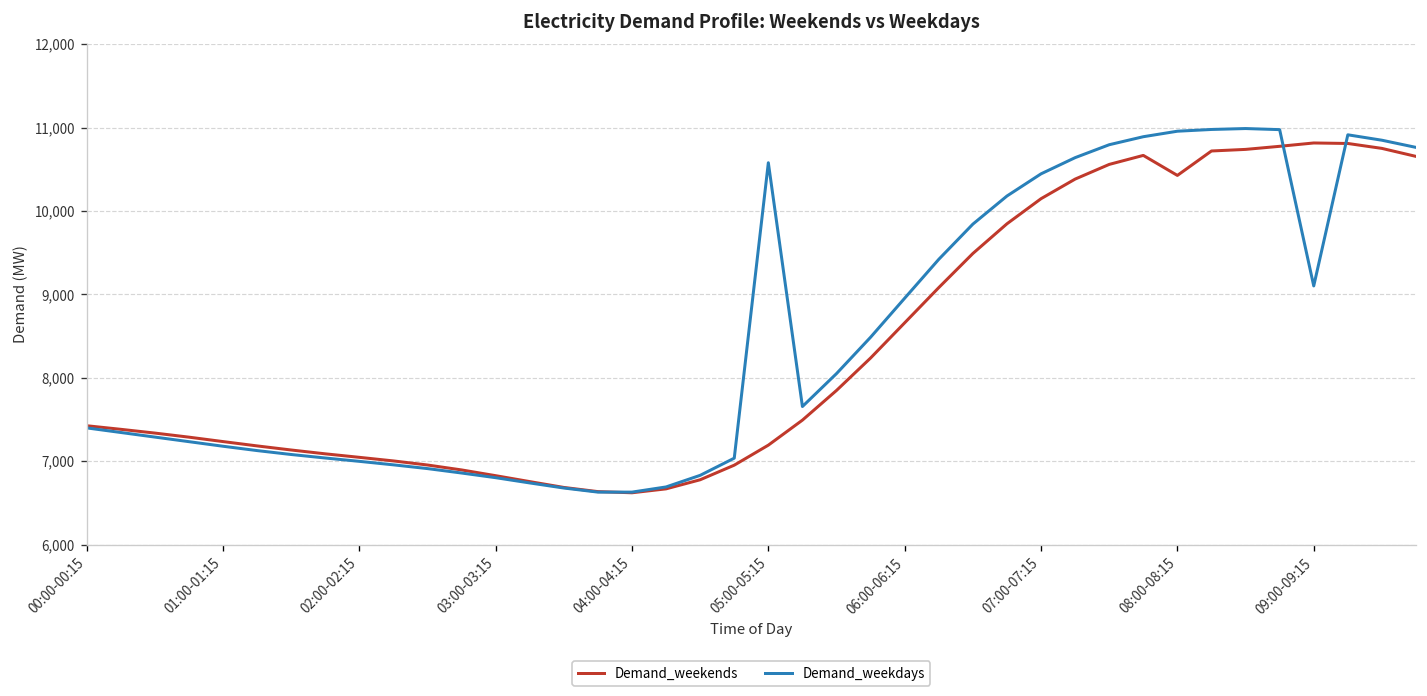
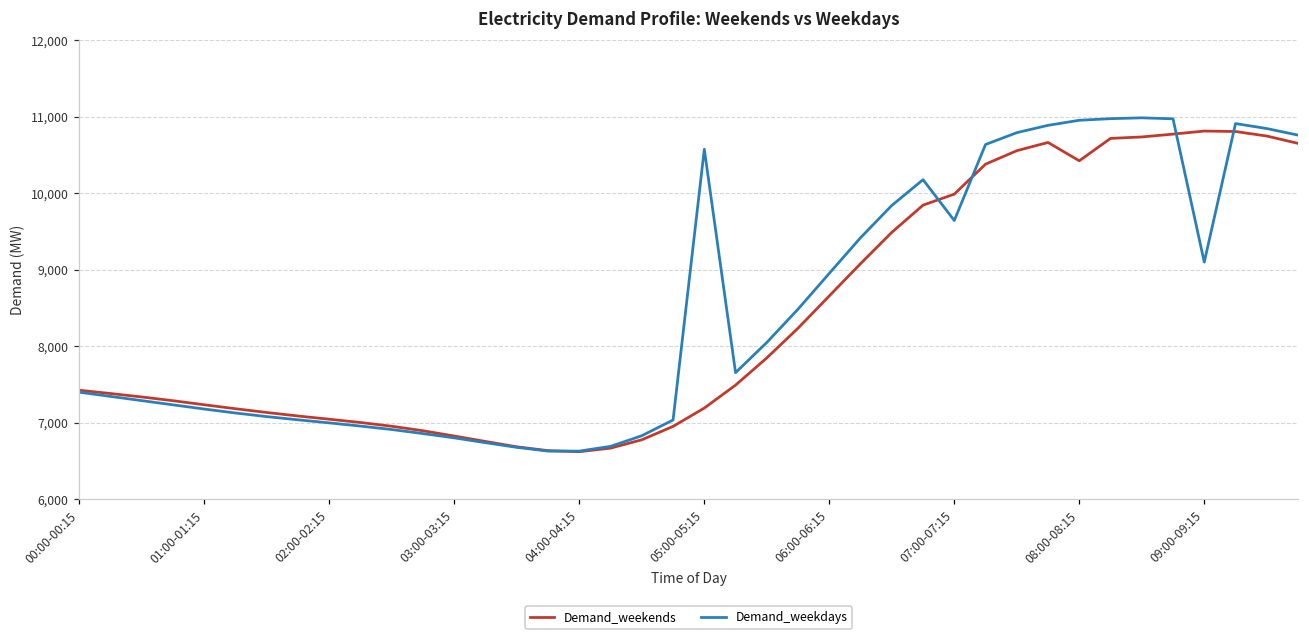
Demand_weekends, 07:00-07:15: 10,100 -> 10,000
Demand_weekdays, 07:00-07:15: 10,400 -> 9,600
